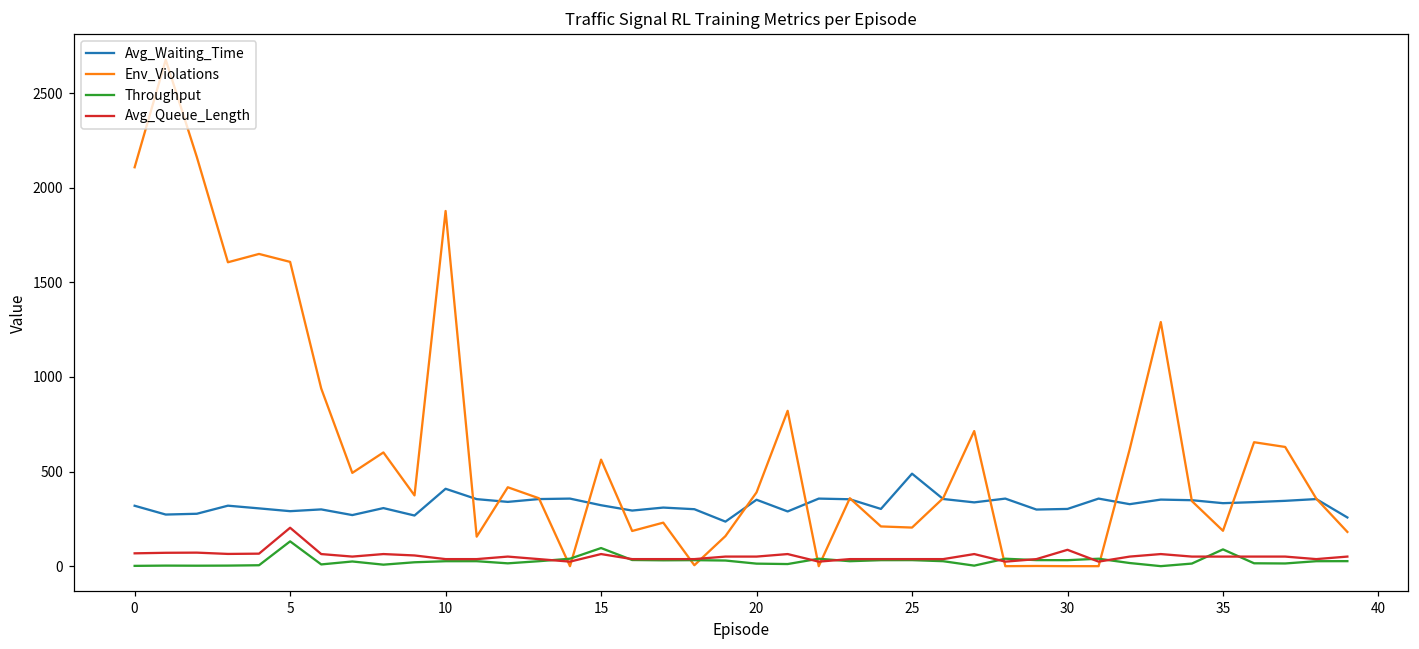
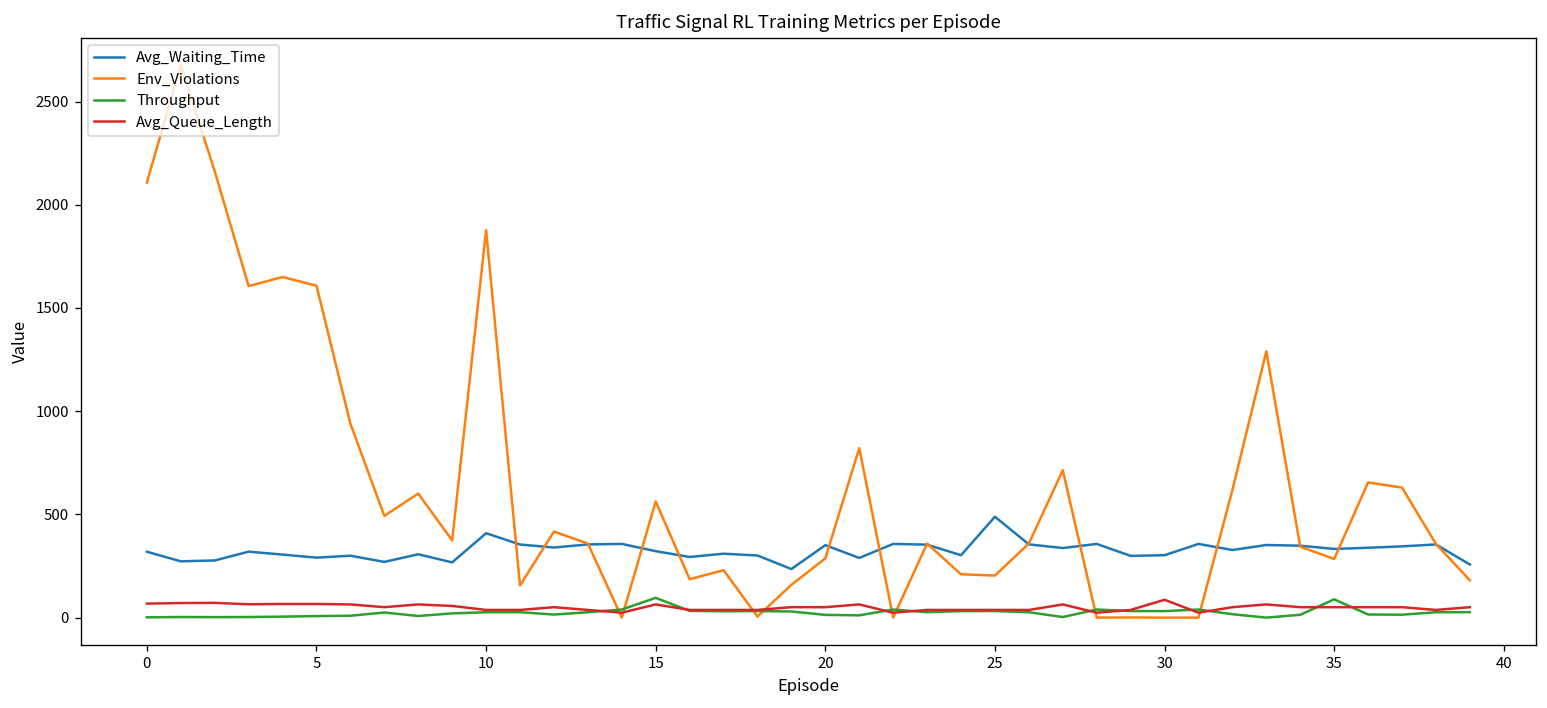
Throughput, 5: 130 -> 10
Avg_Queue_Length, 5: 200 -> 70
Env_Violations, 20: 390 -> 290
Env_Violations, 35: 190 -> 280
